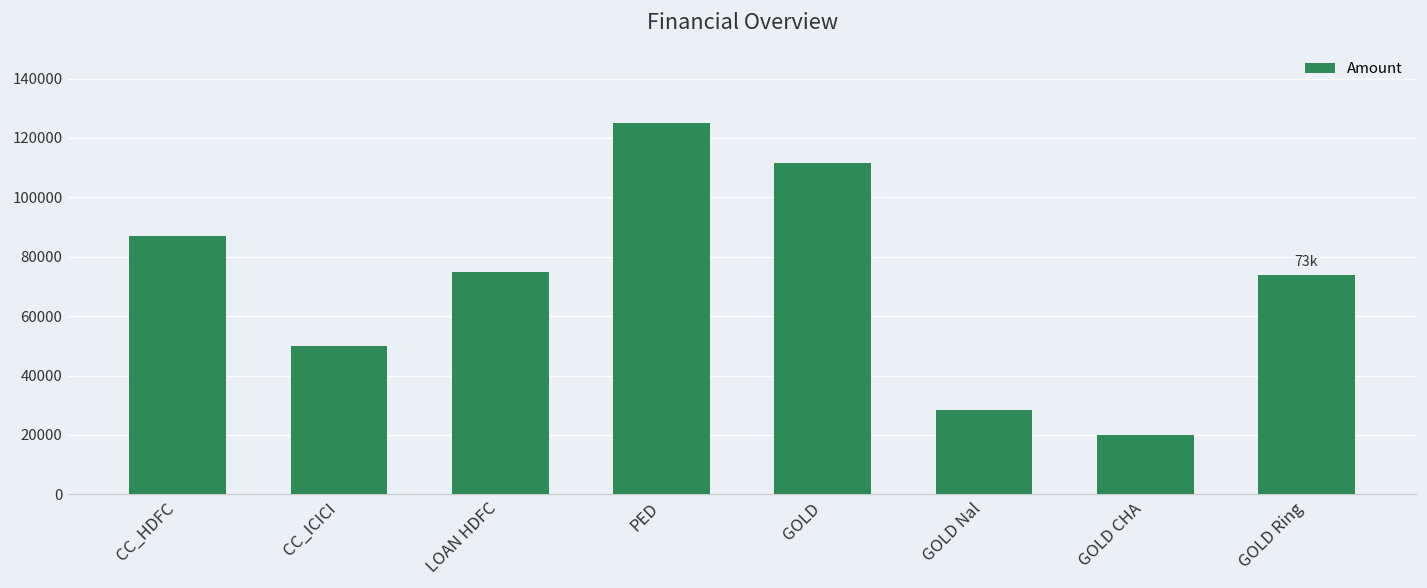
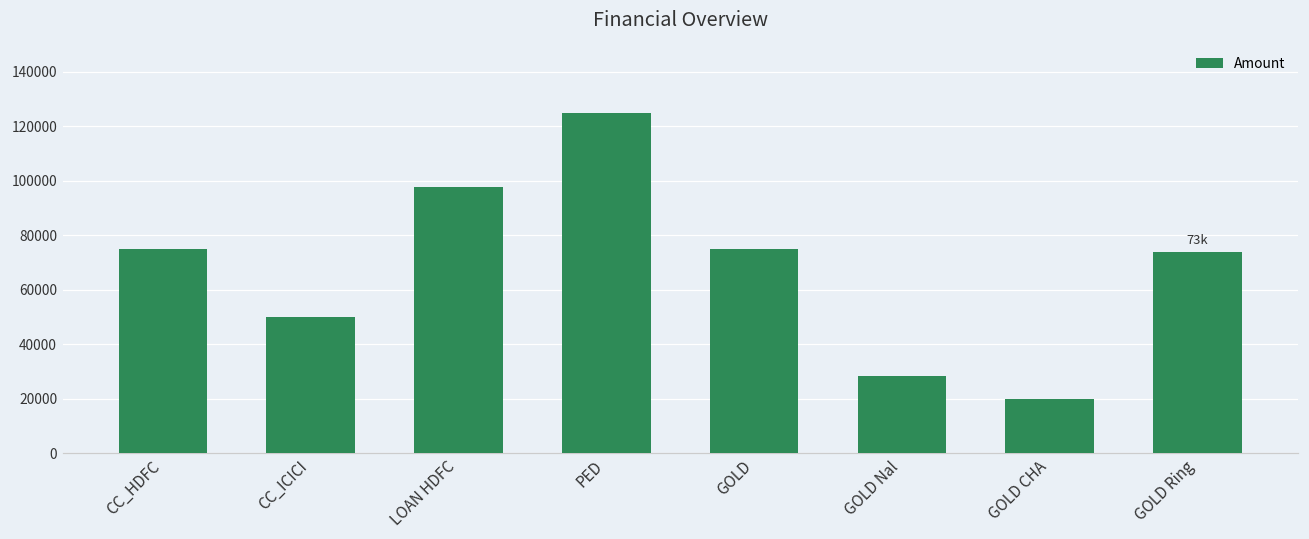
CC_HDFC: 87000 -> 75000
LOAN HDFC: 75000 -> 98000
GOLD: 111000 -> 75000
